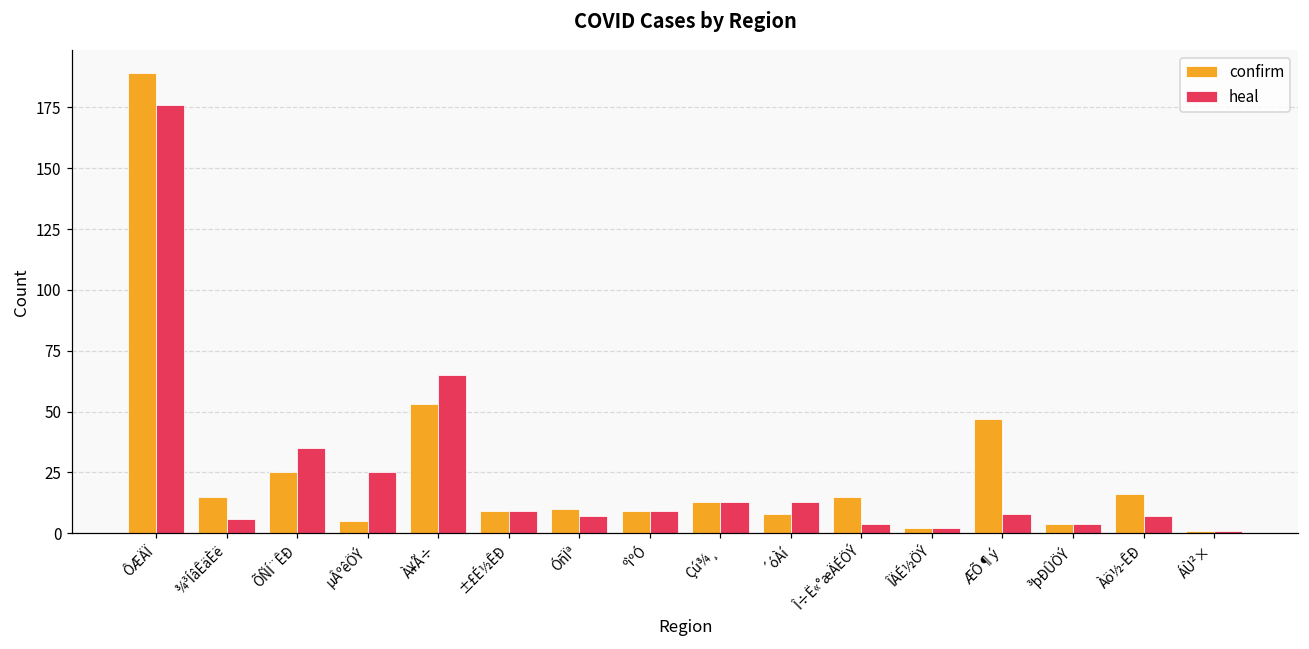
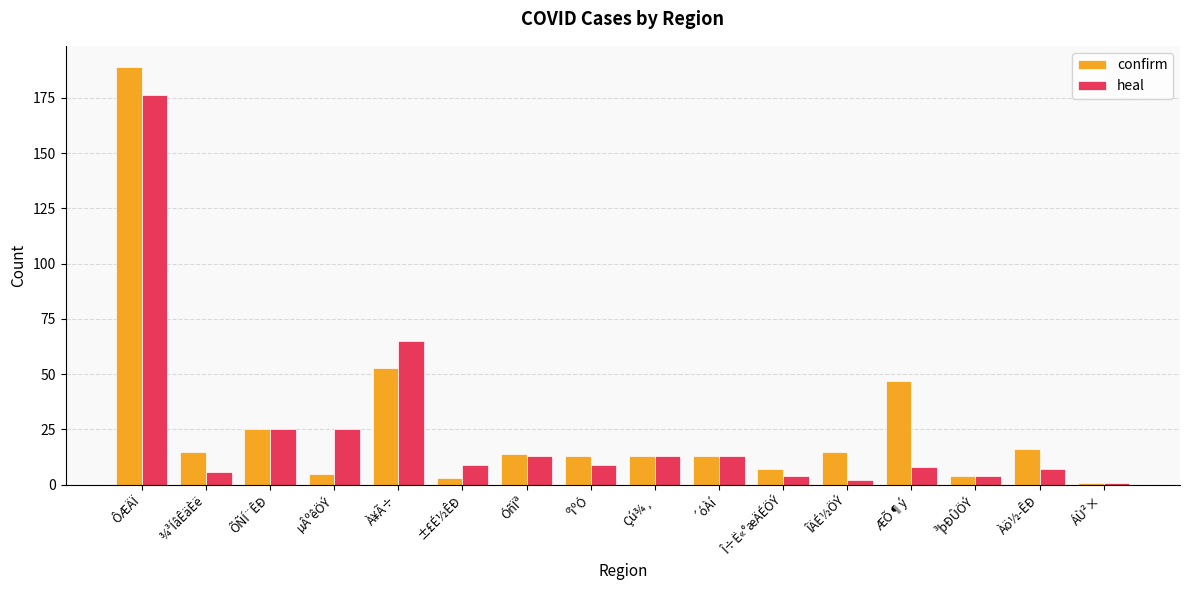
heal, ÕÑÍ¨ÊÐ: 35 -> 25
confirm, ±£É½ÊÐ: 9 -> 3
confirm, ÓñÏª: 10 -> 14
heal, ÓñÏª: 7 -> 13
confirm, ºìºÓ: 9 -> 13
confirm, ´óÀí: 8 -> 13
confirm, Î÷Ë«°æÄÉÖÝ: 15 -> 7
confirm, ÎÄÉ½ÖÝ: 2 -> 15
